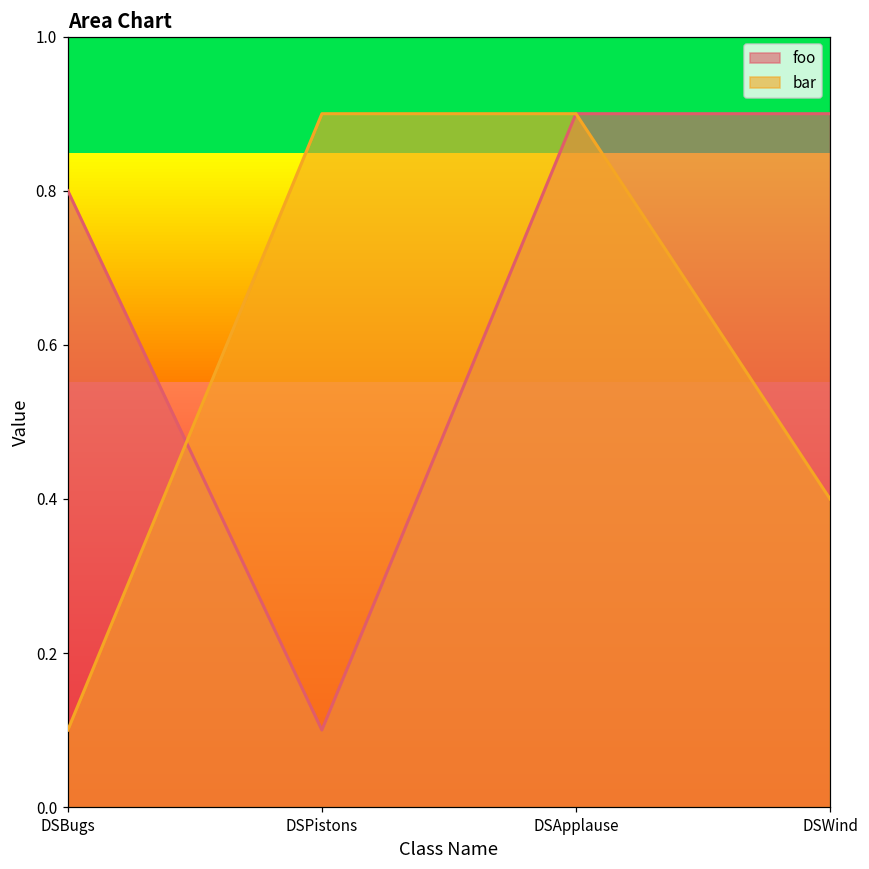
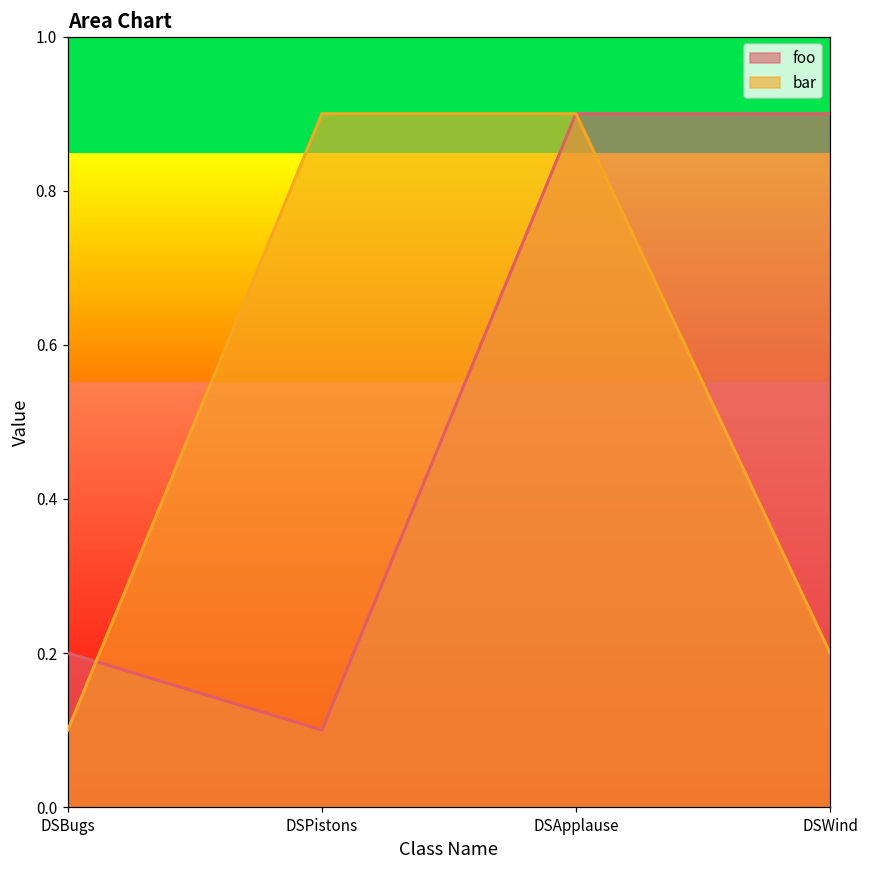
foo, DSBugs: 0.8 -> 0.2
bar, DSWind: 0.4 -> 0.2
